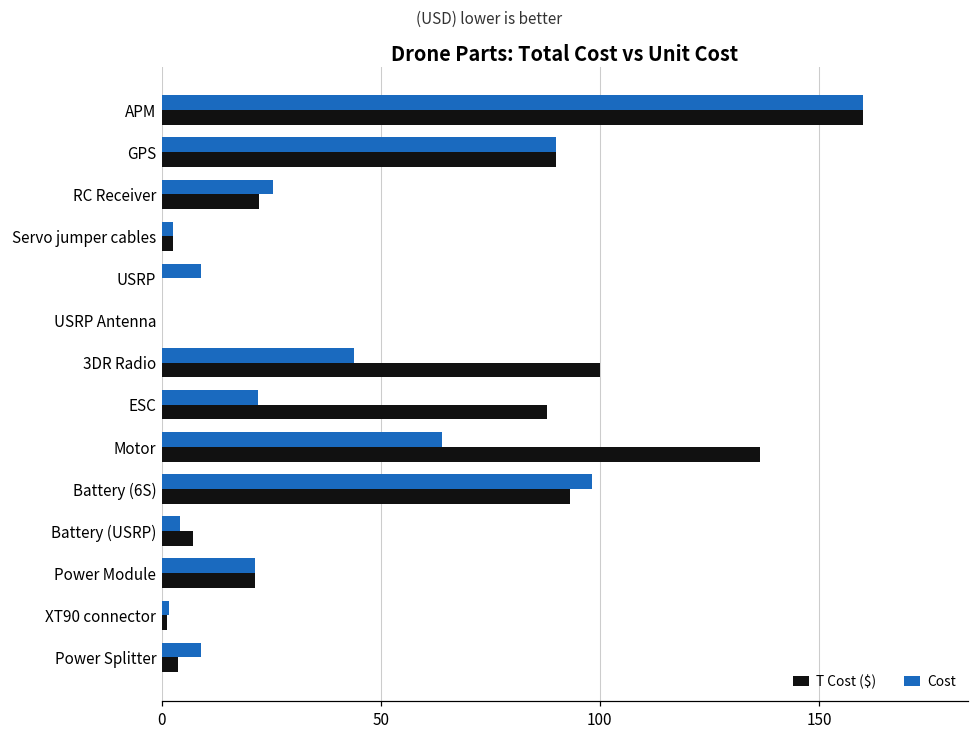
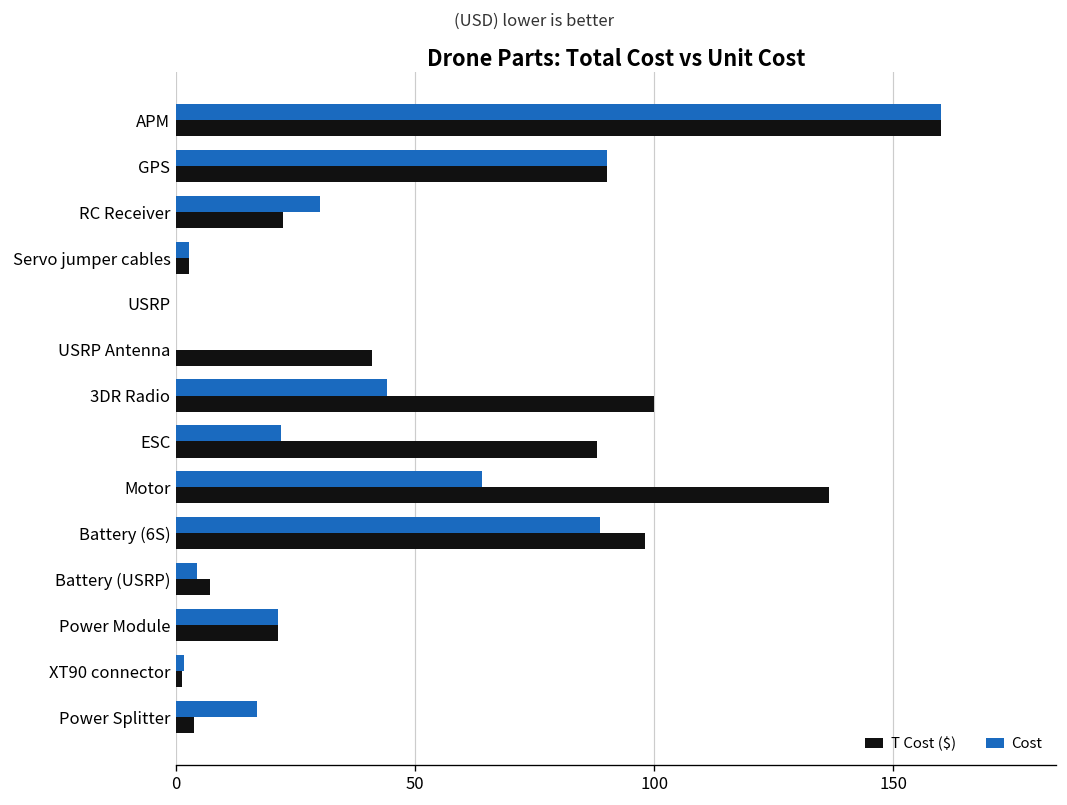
Cost, RC Receiver: 26 -> 30
Cost, USRP: 9 -> 0
T Cost ($), USRP Antenna: 0 -> 41
Cost, Battery (6S): 98 -> 89
T Cost ($), Battery (6S): 93 -> 98
Cost, Power Splitter: 9 -> 17
